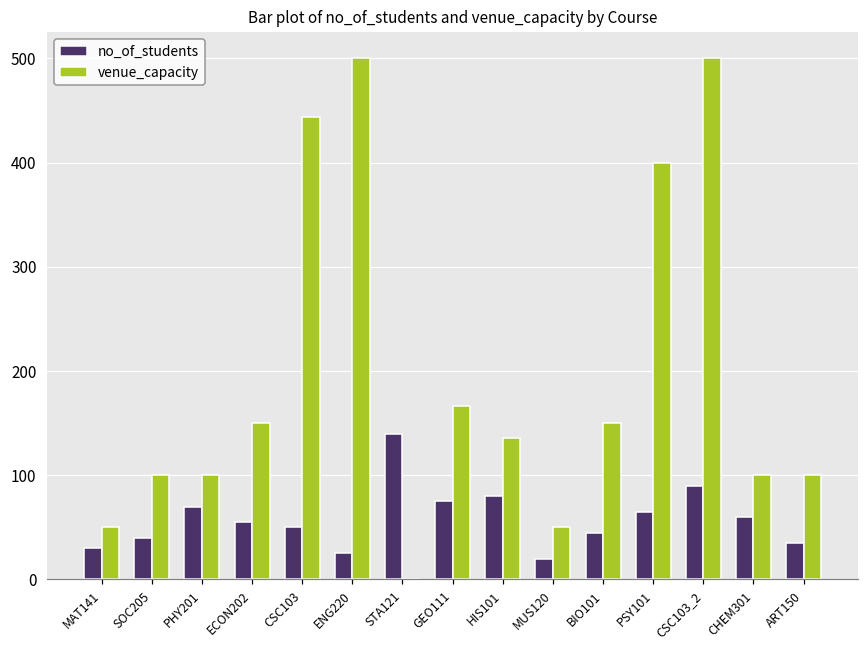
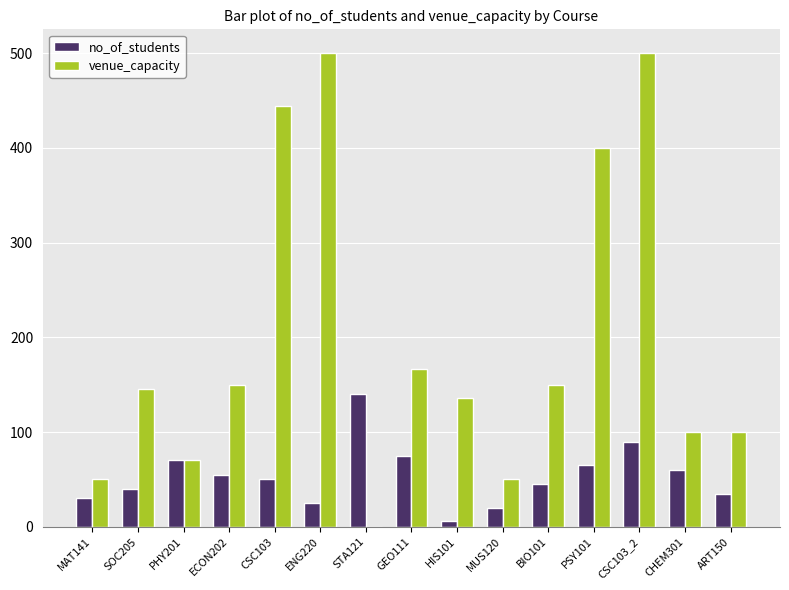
venue_capacity, SOC205: 100 -> 150
venue_capacity, PHY201: 100 -> 70
no_of_students, HIS101: 80 -> 10
